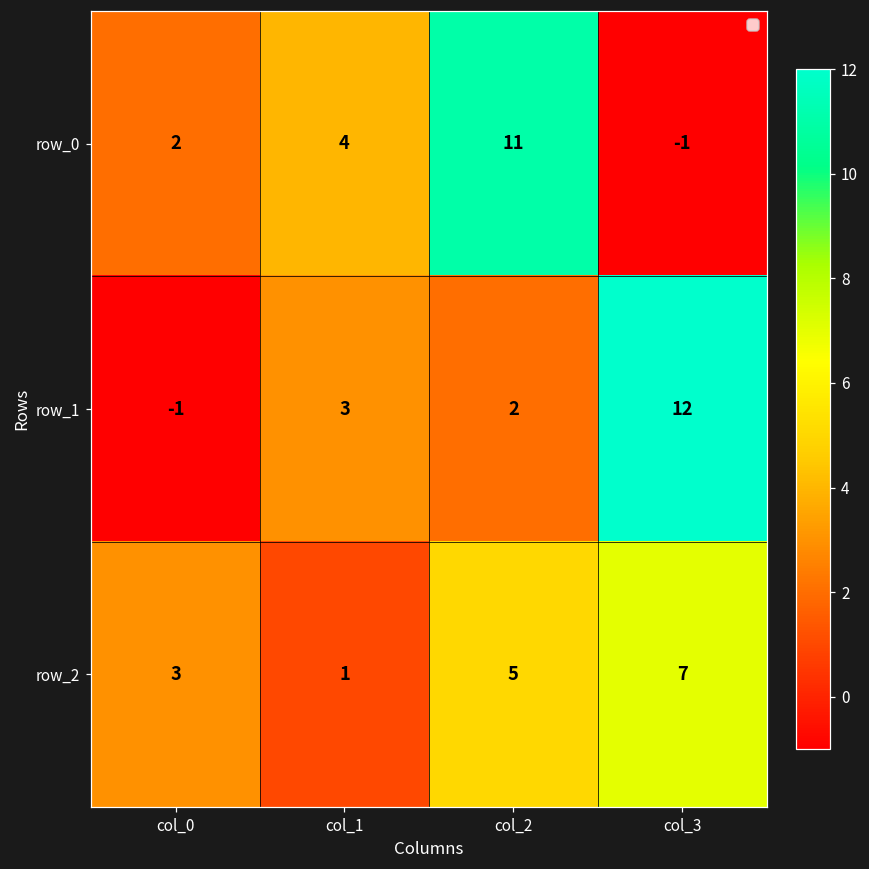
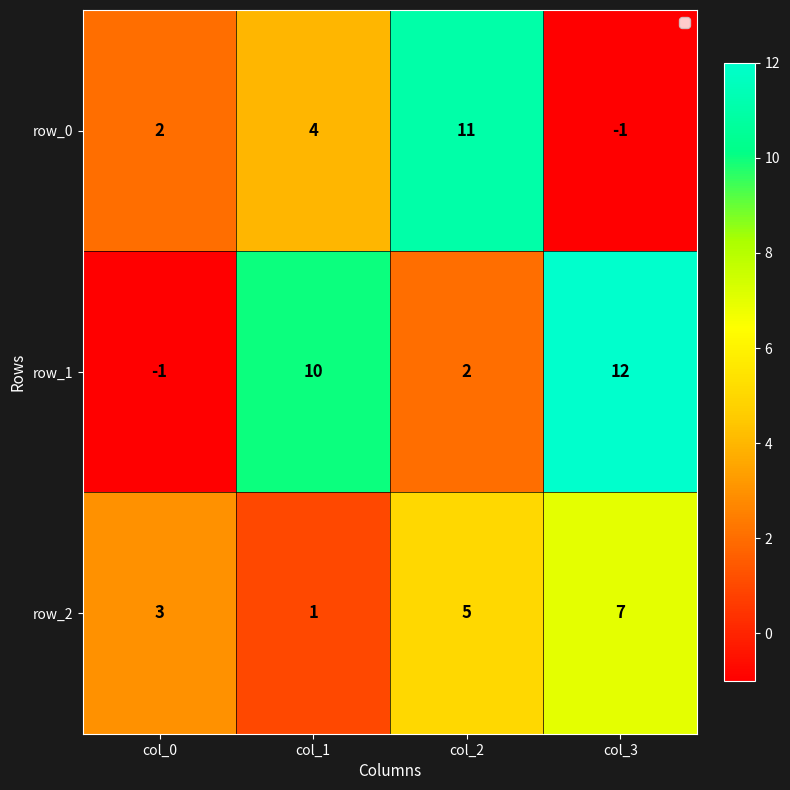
row_1, col_1: 3 -> 10
